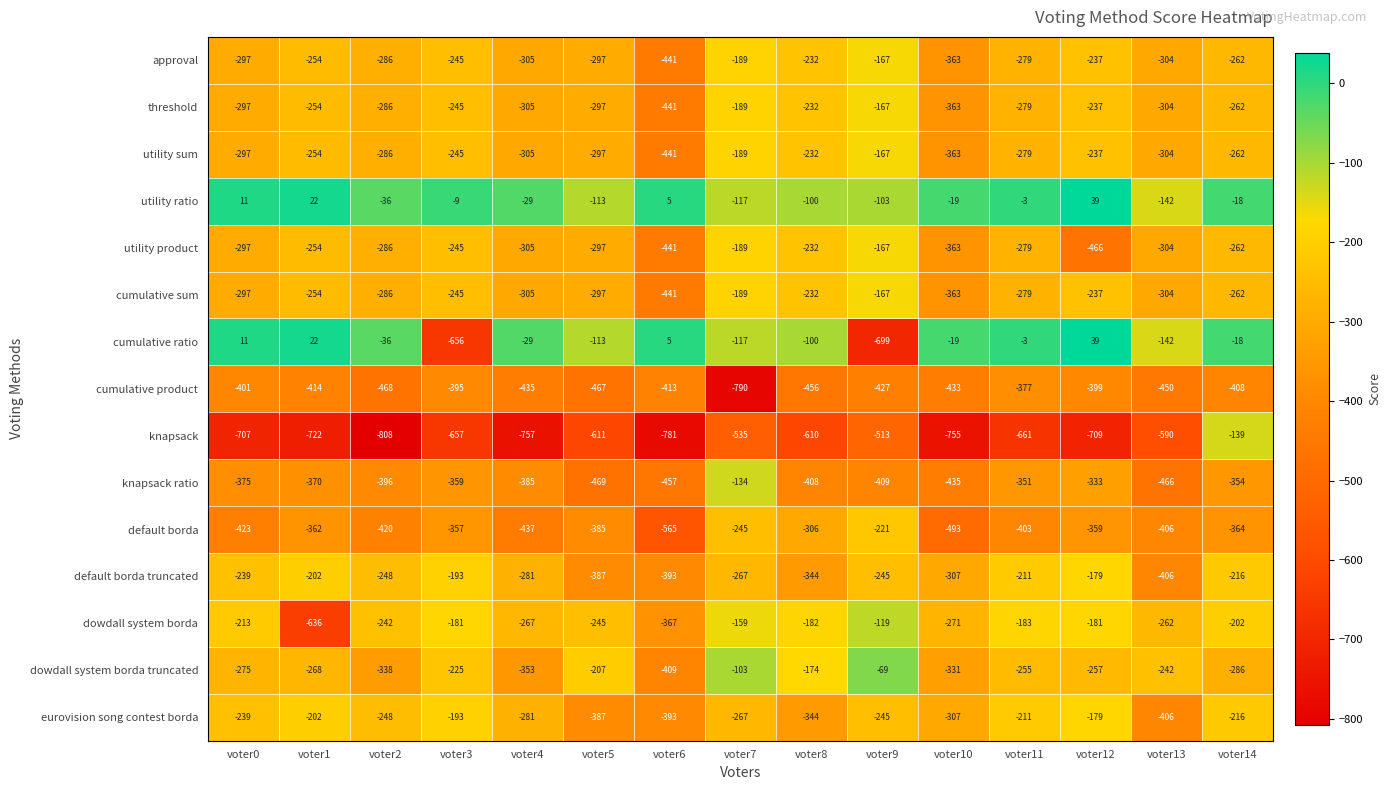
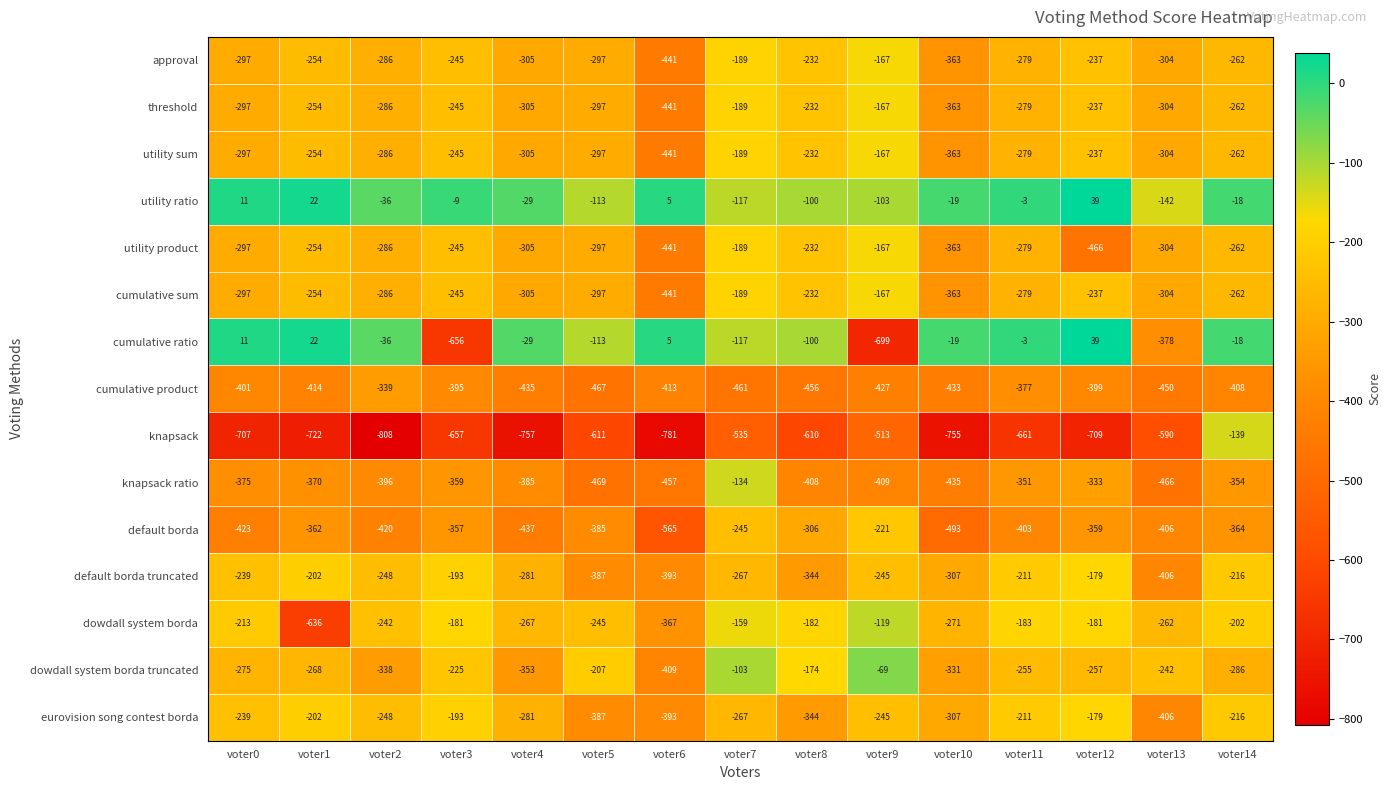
cumulative ratio, voter13: -142 -> -378
cumulative product, voter2: -468 -> -339
cumulative product, voter7: -790 -> -461
